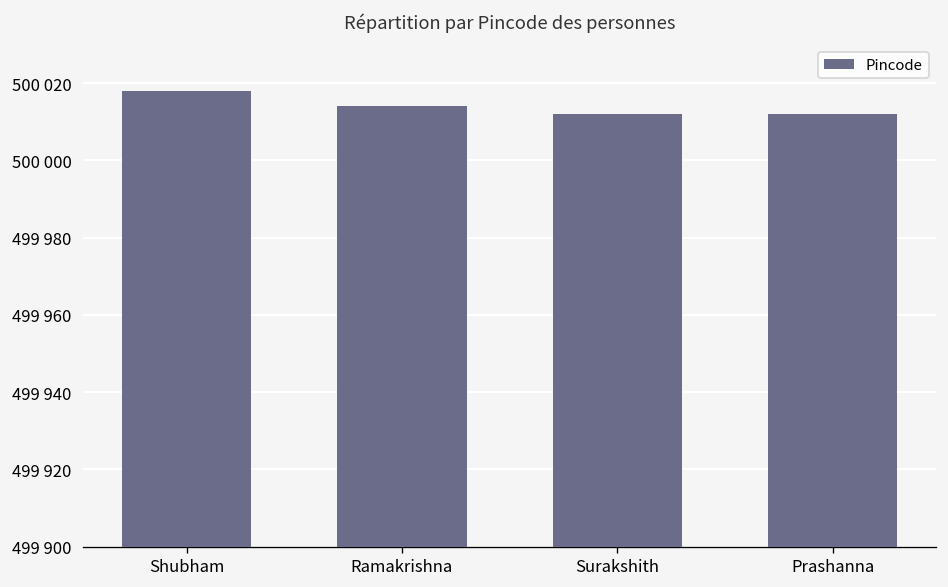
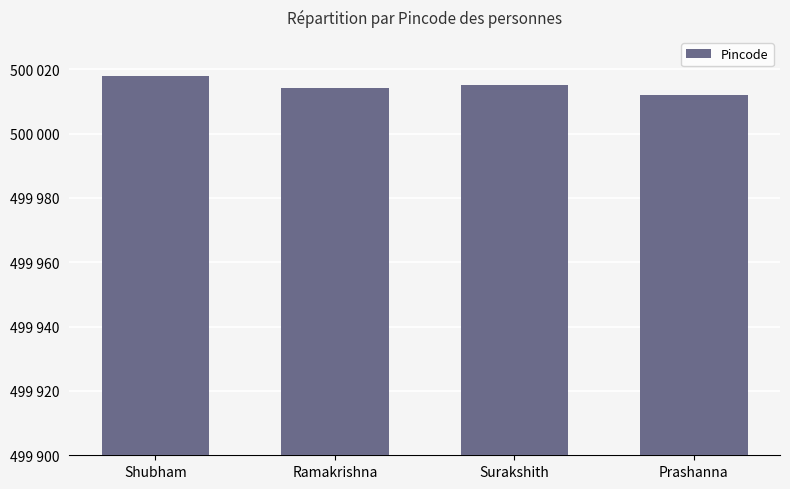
Surakshith: 500012 -> 500015
